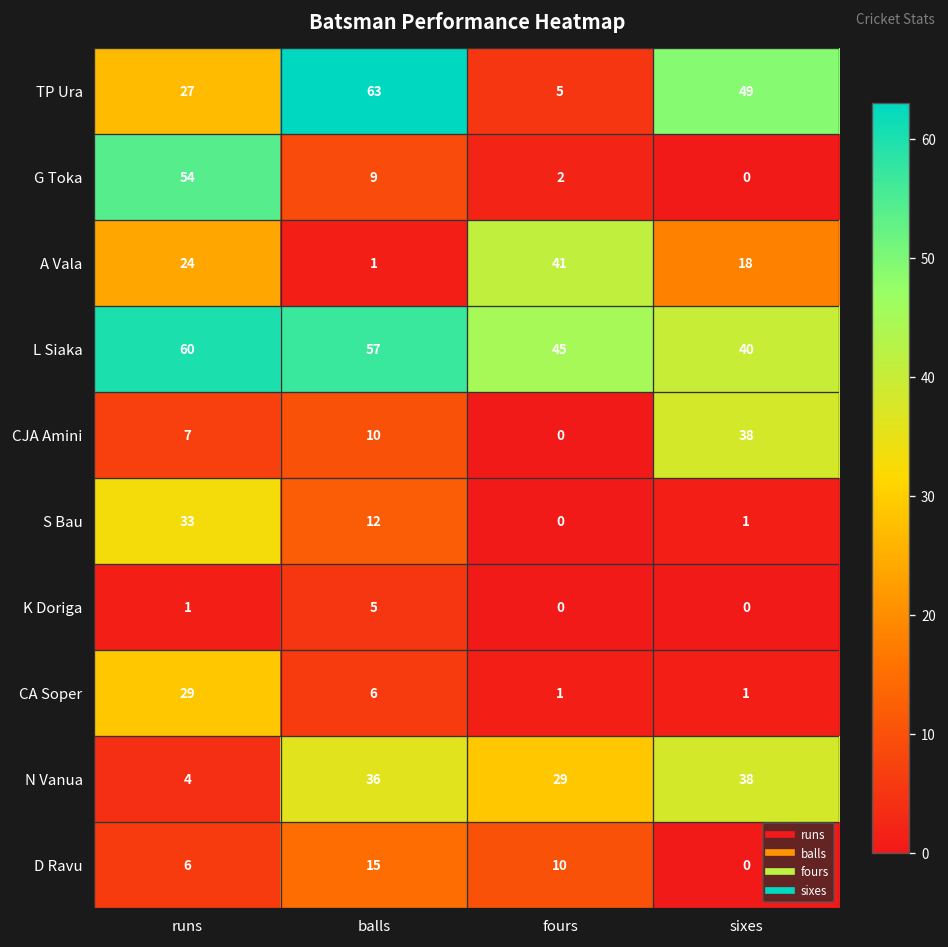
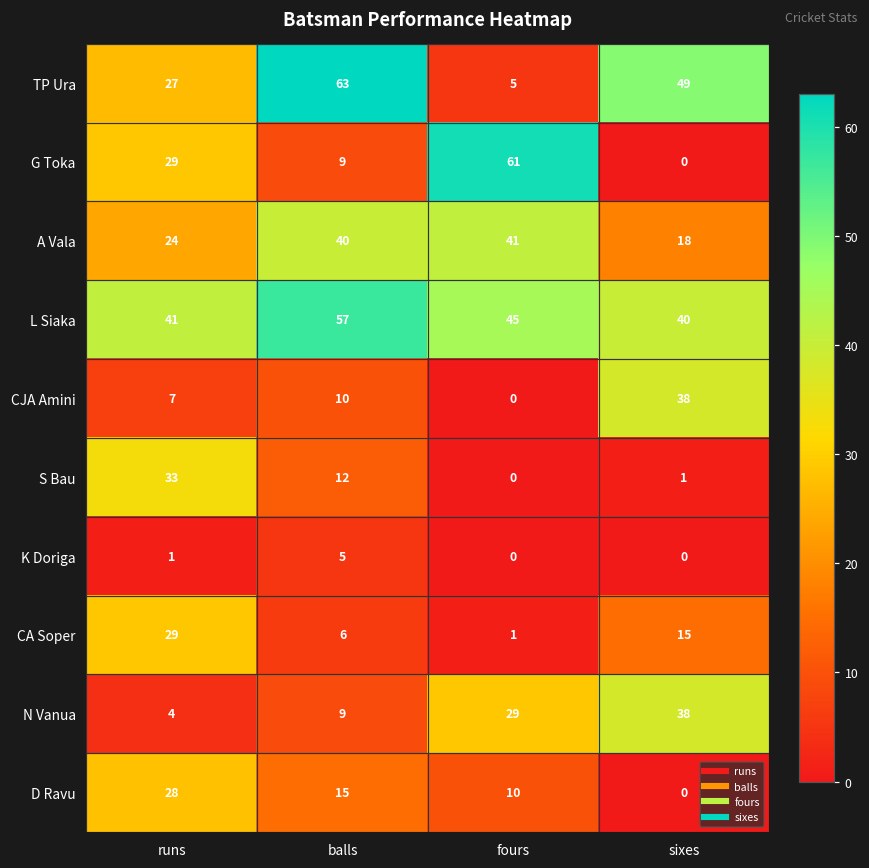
G Toka, runs: 54 -> 29
G Toka, fours: 2 -> 61
A Vala, balls: 1 -> 40
L Siaka, runs: 60 -> 41
CA Soper, sixes: 1 -> 15
N Vanua, balls: 36 -> 9
D Ravu, runs: 6 -> 28
